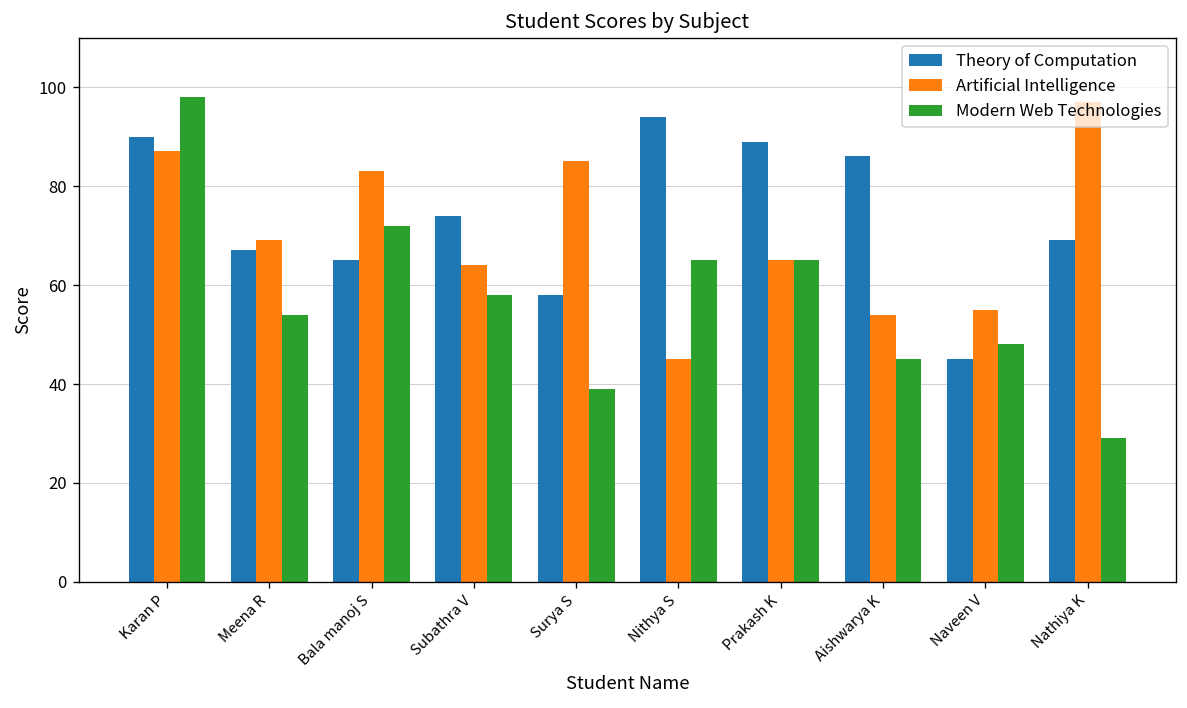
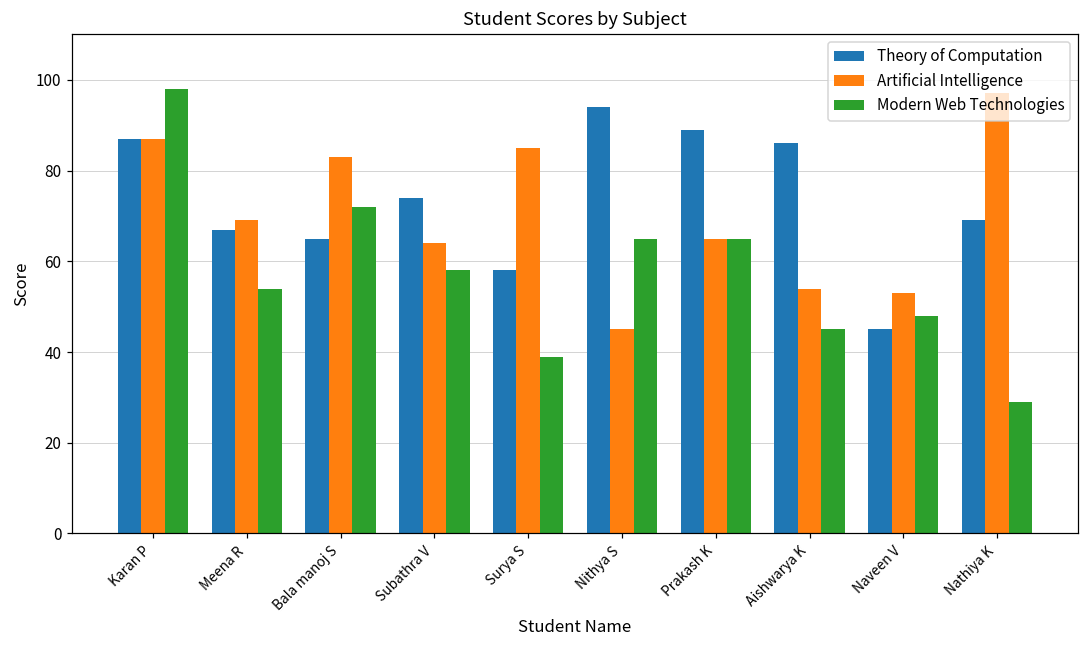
Theory of Computation, Karan P: 90 -> 87
Artificial Intelligence, Naveen V: 55 -> 53
